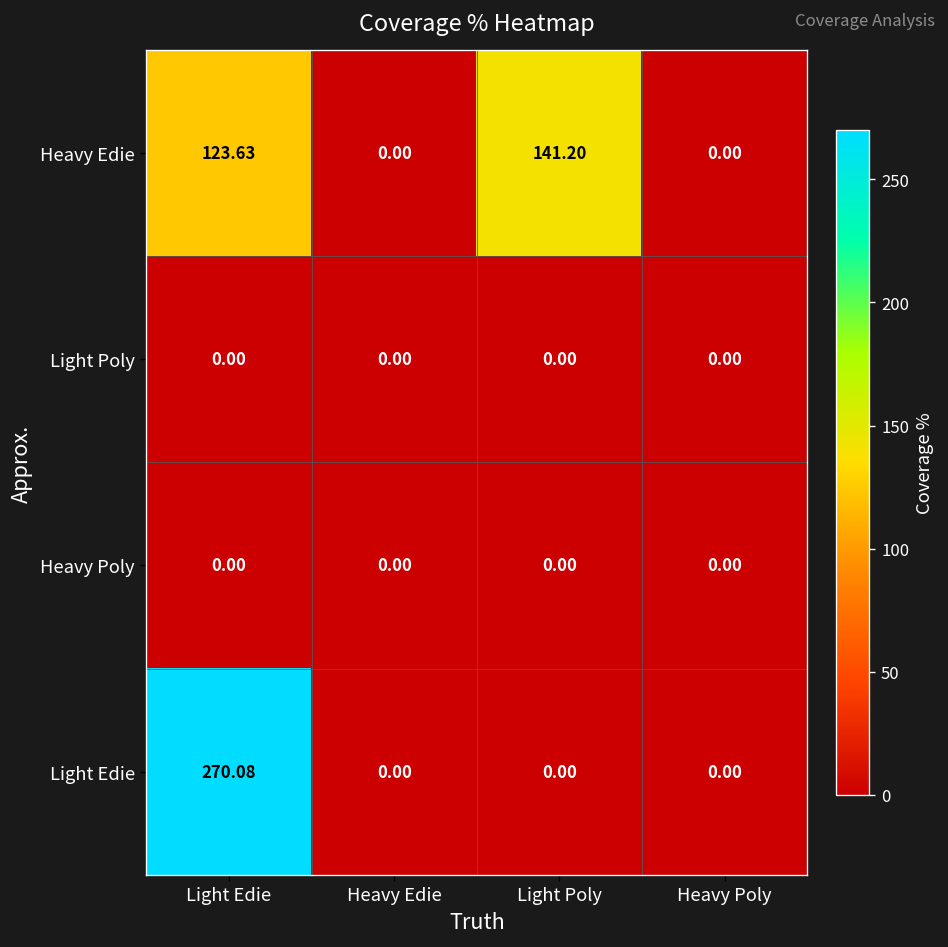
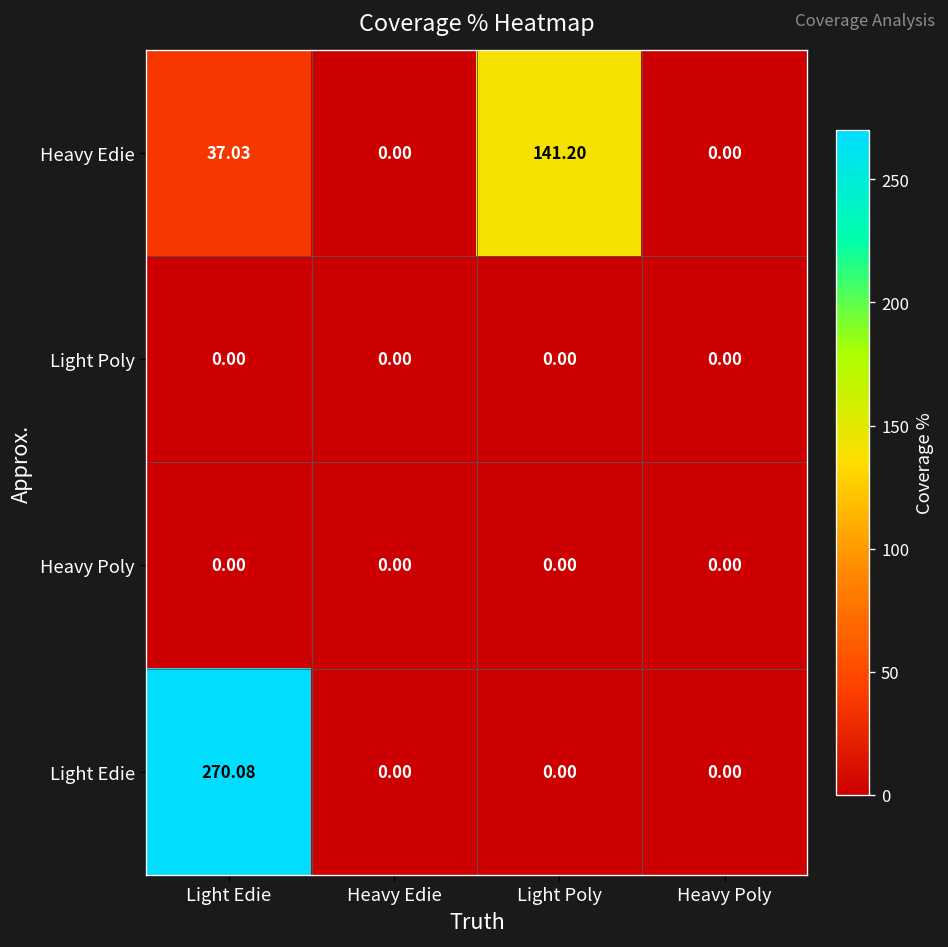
Heavy Edie, Light Edie: 123.63 -> 37.03
